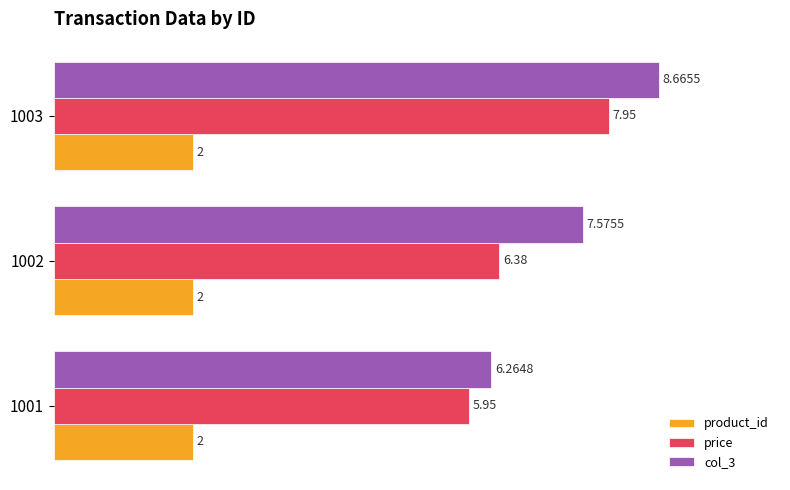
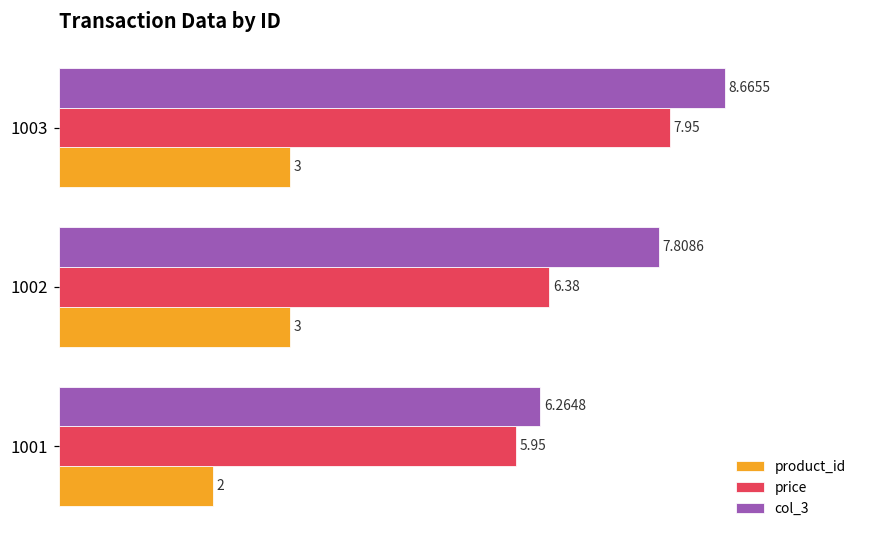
product_id, 1003: 2 -> 3
col_3, 1002: 7.5755 -> 7.8086
product_id, 1002: 2 -> 3
